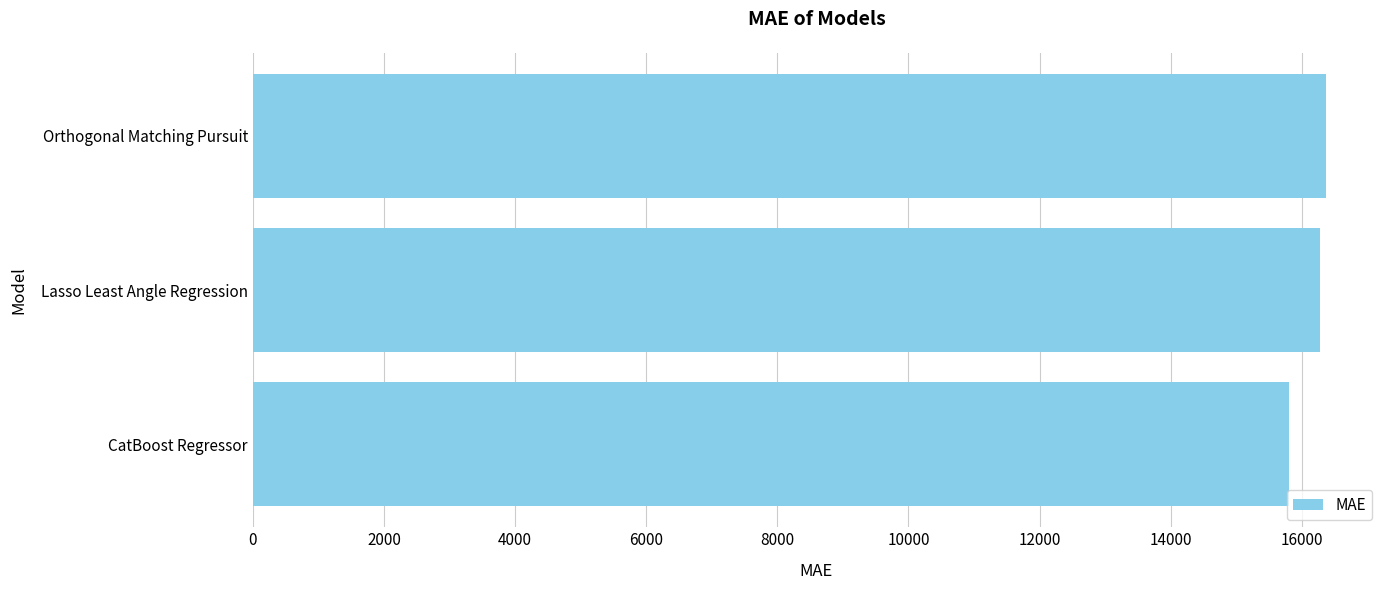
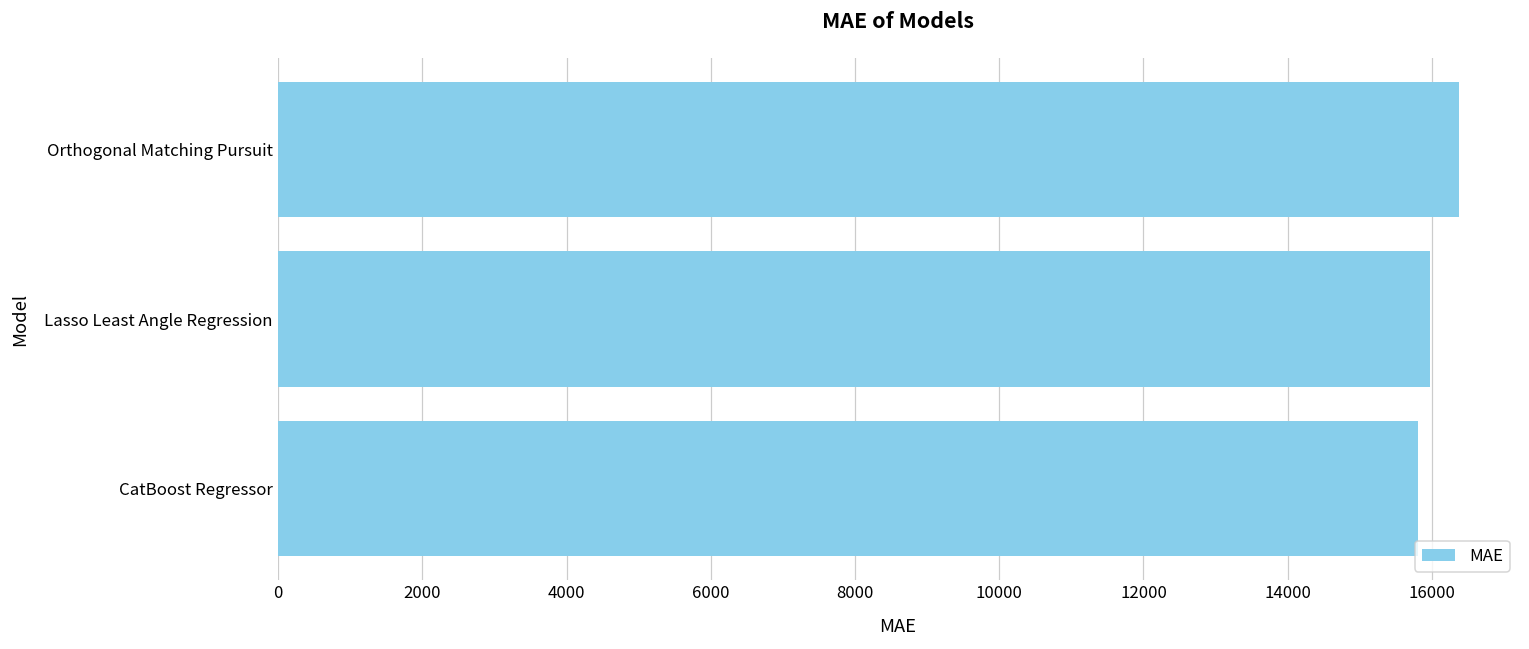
Lasso Least Angle Regression: 16300 -> 16000
